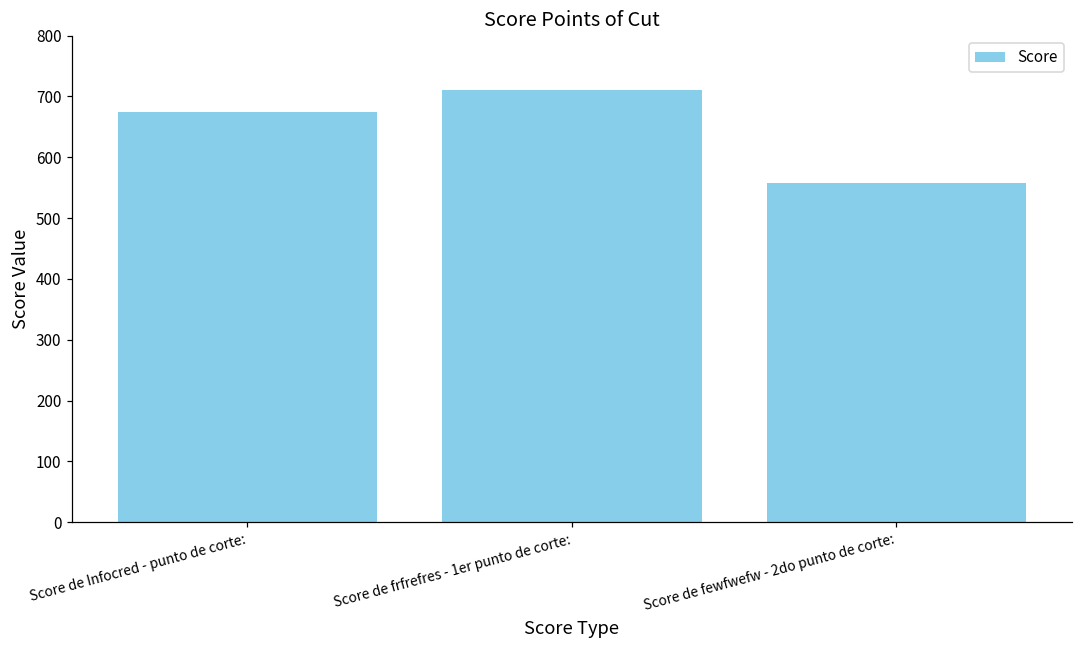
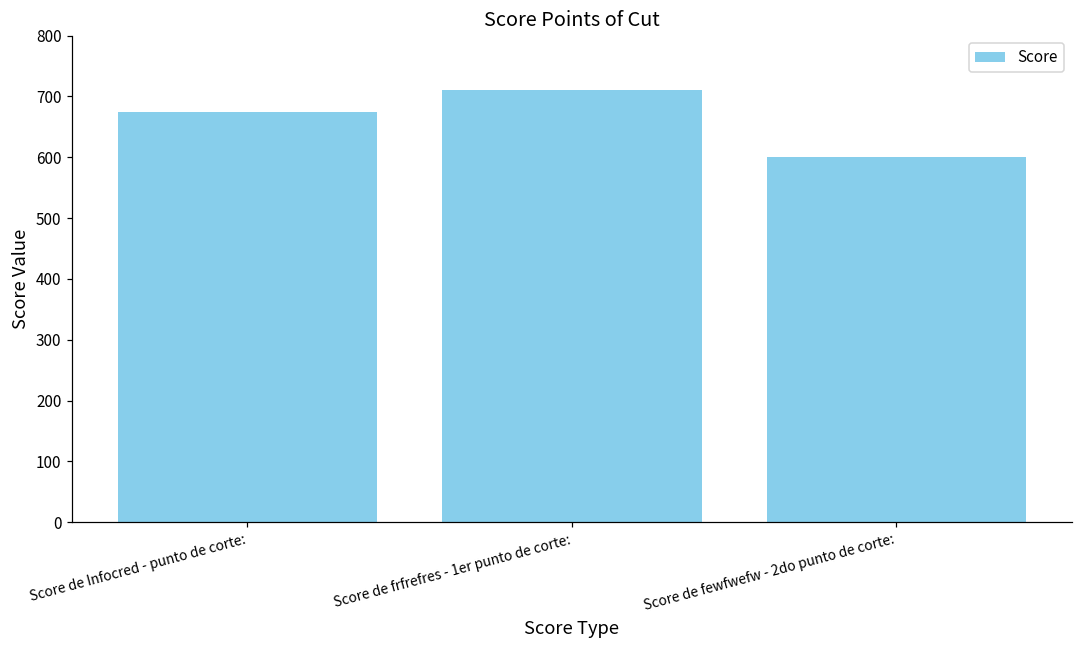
Score de fewfwefw - 2do punto de corte:: 560 -> 600
